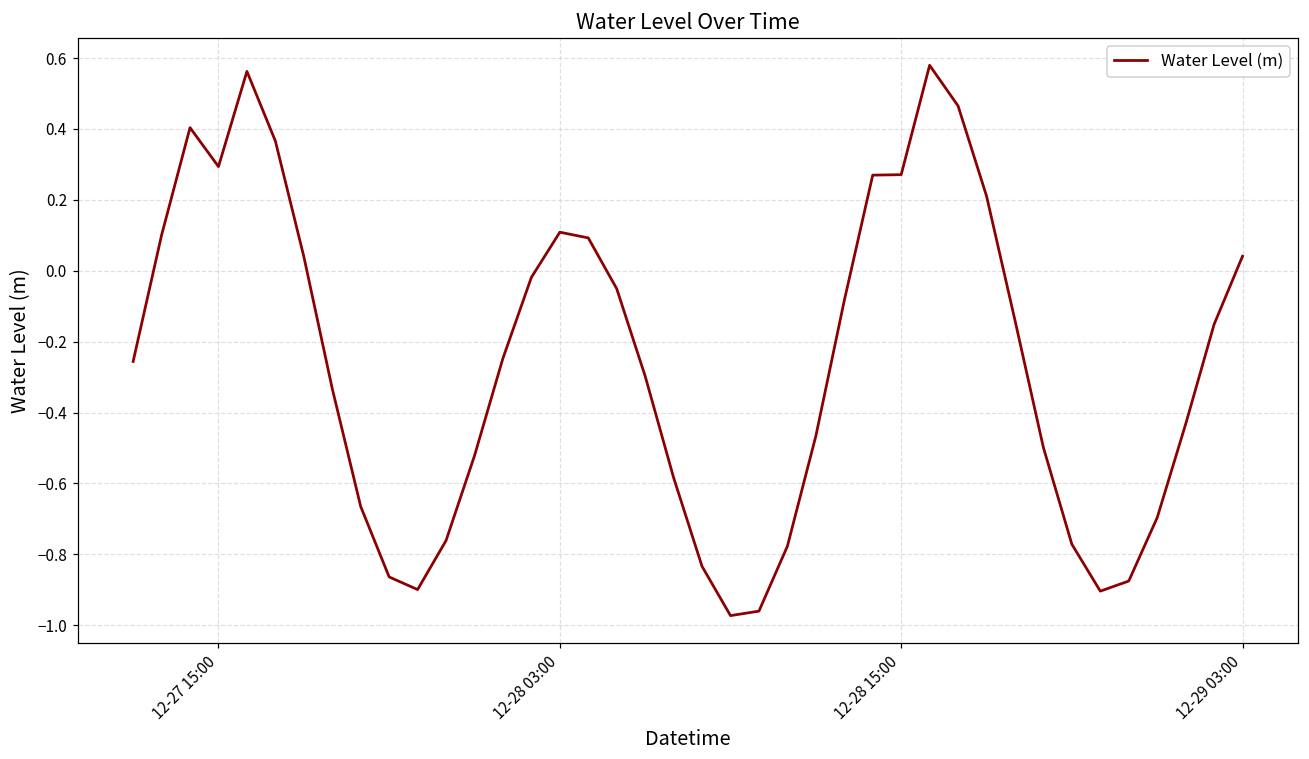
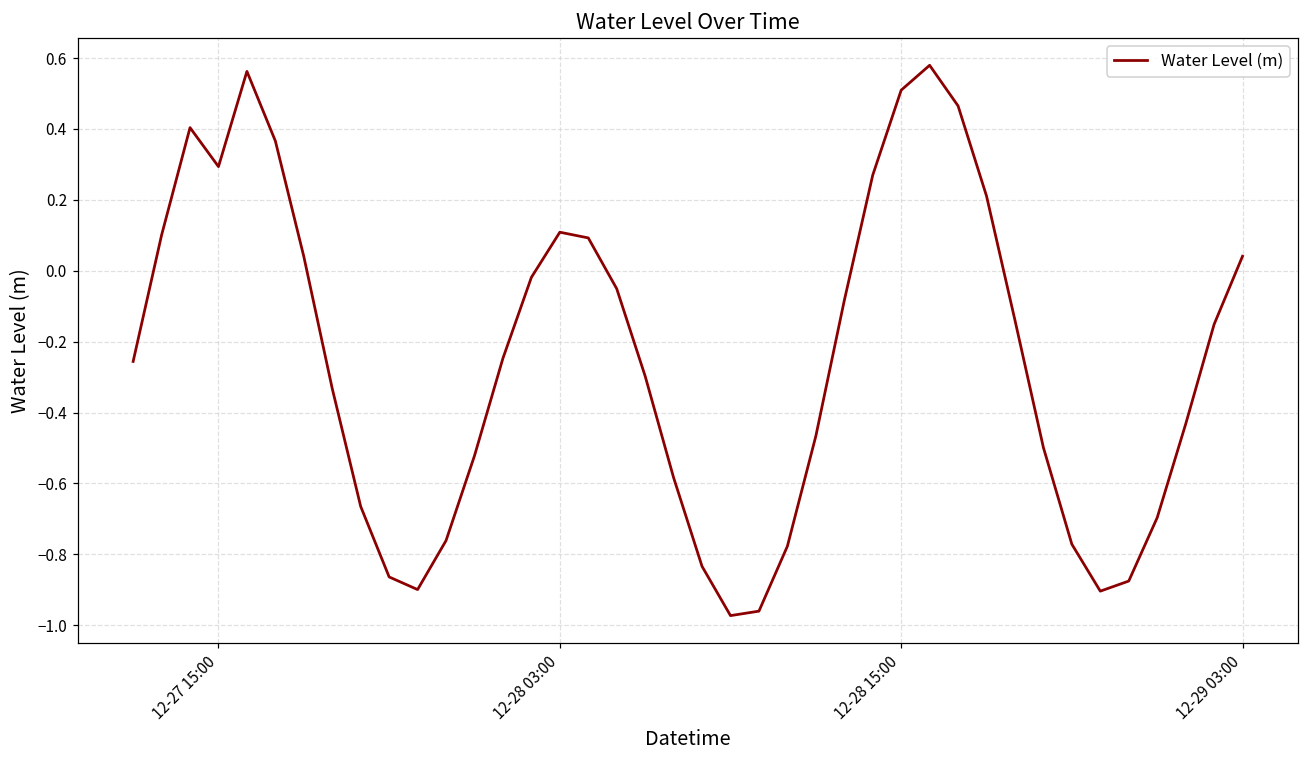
12-28 15:00: 0.27 -> 0.51
